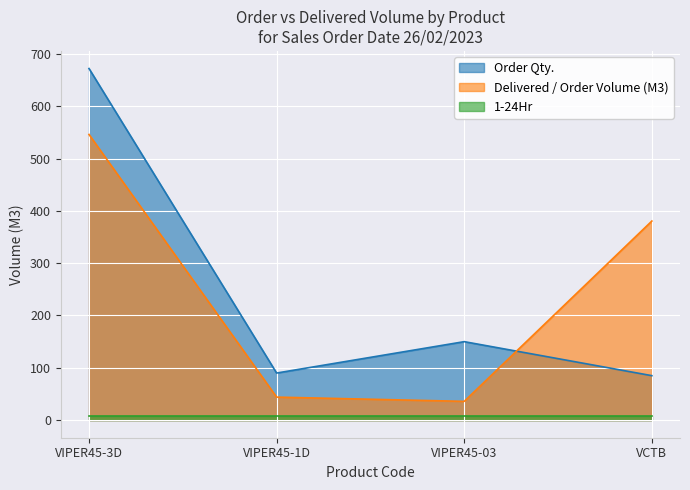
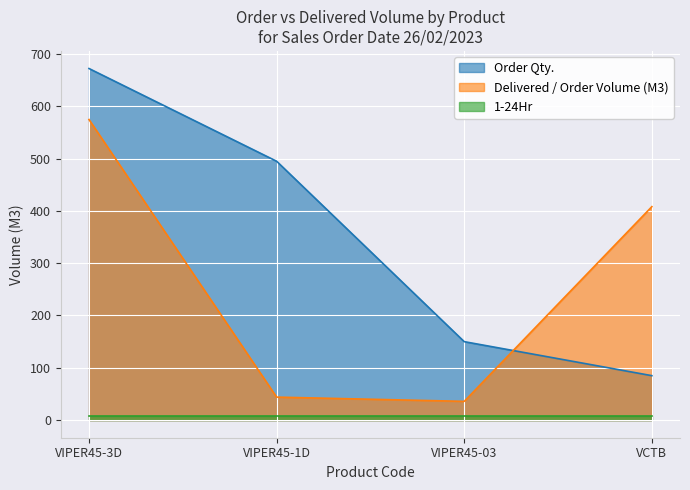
Delivered / Order Volume (M3), VIPER45-3D: 550 -> 570
Order Qty., VIPER45-1D: 90 -> 490
Delivered / Order Volume (M3), VCTB: 380 -> 410
